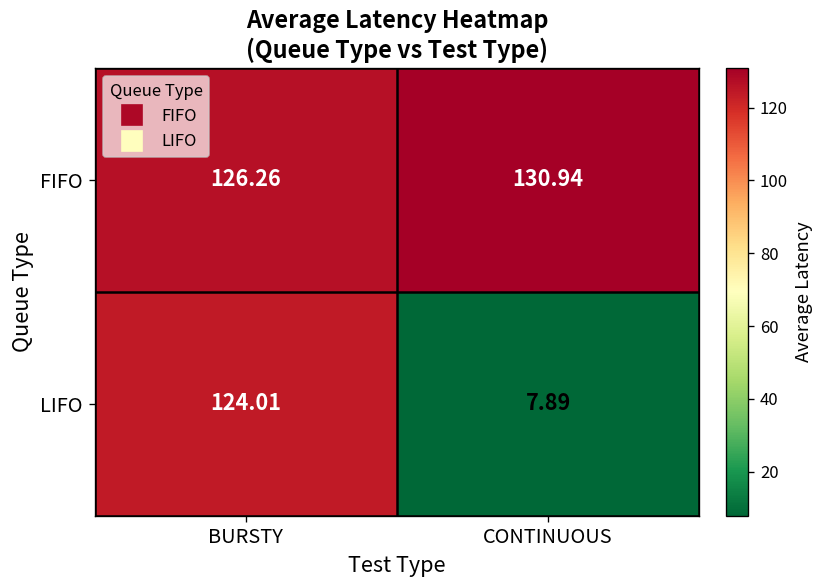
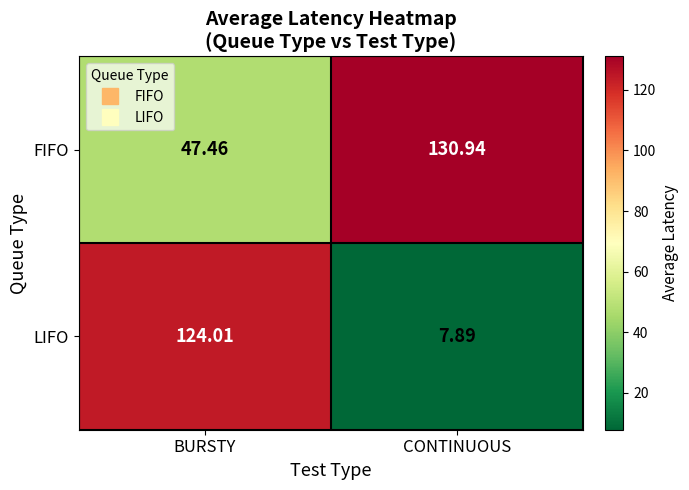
FIFO, BURSTY: 126.26 -> 47.46
